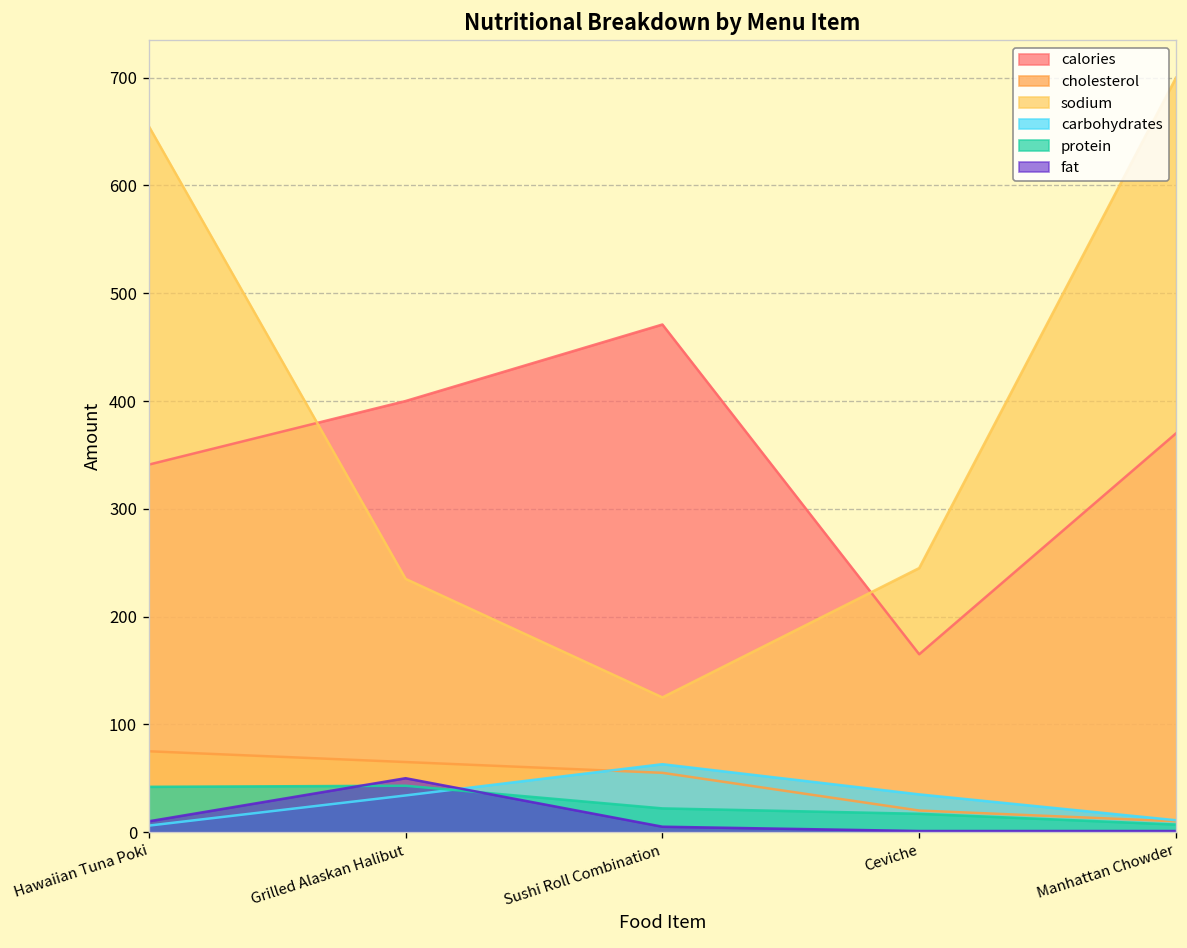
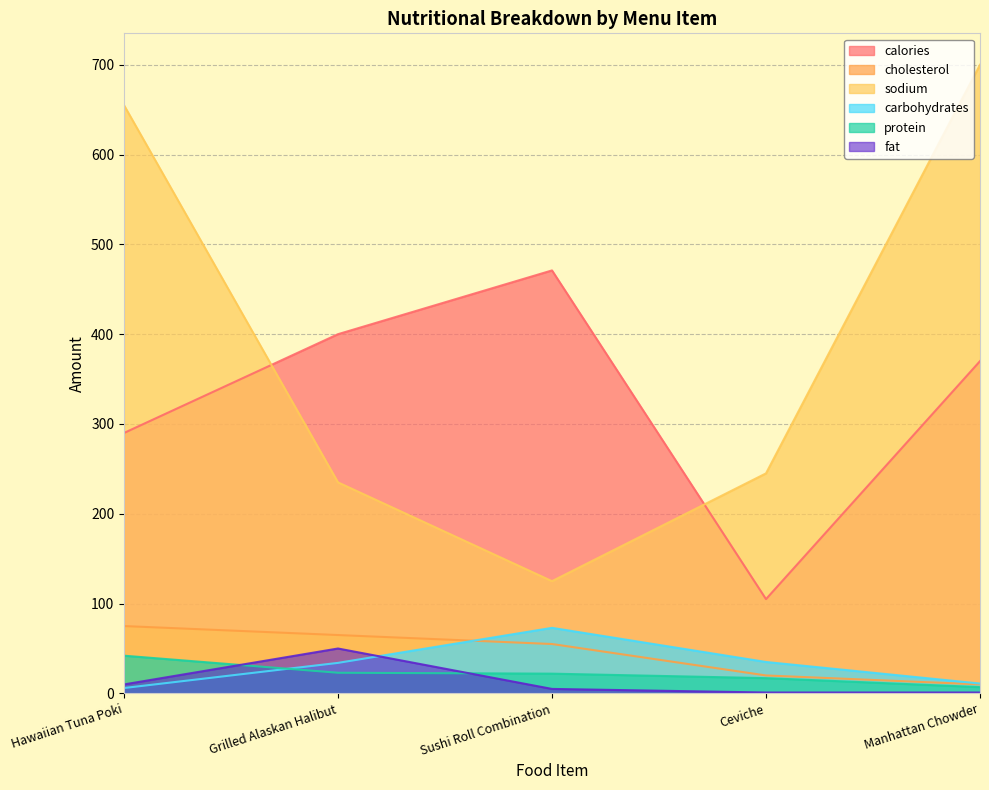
calories, Hawaiian Tuna Poki: 340 -> 290
protein, Grilled Alaskan Halibut: 40 -> 20
carbohydrates, Sushi Roll Combination: 60 -> 70
calories, Ceviche: 170 -> 110
